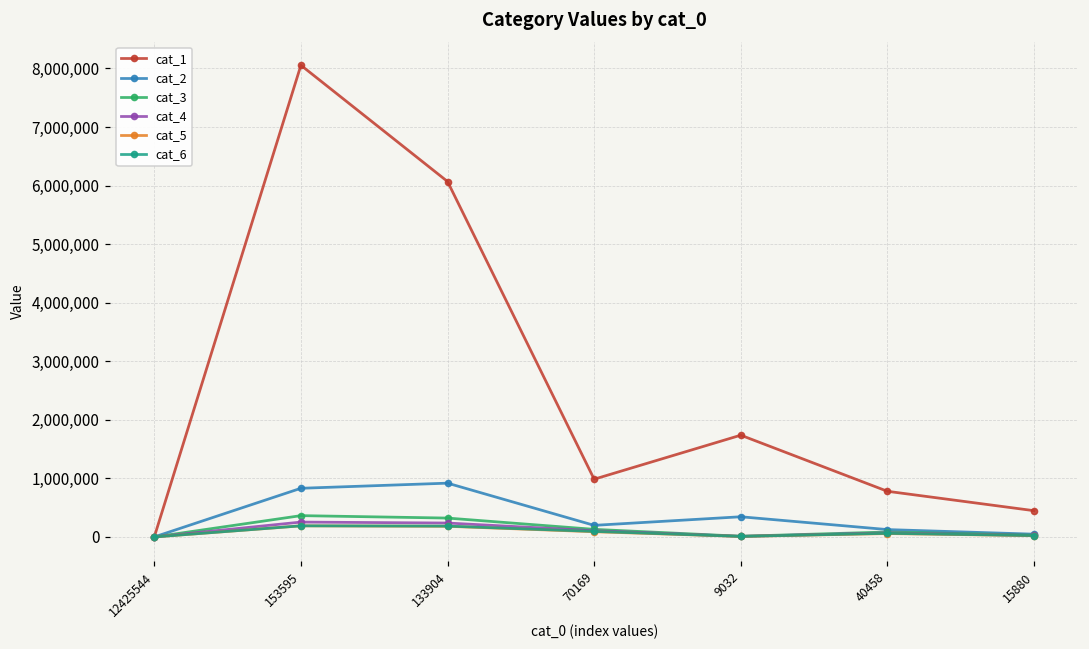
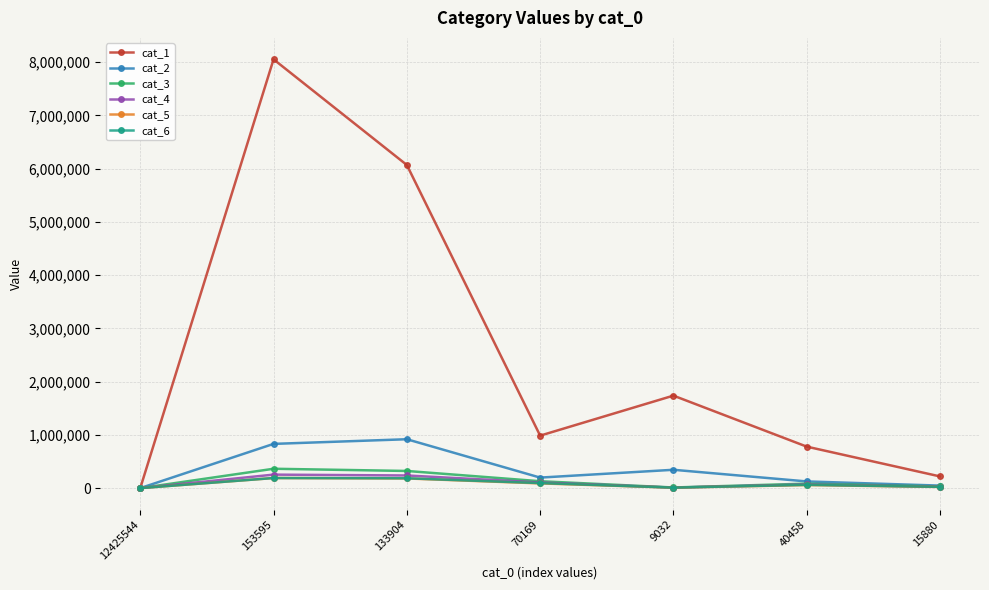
cat_1, 15880: 400,000 -> 200,000
